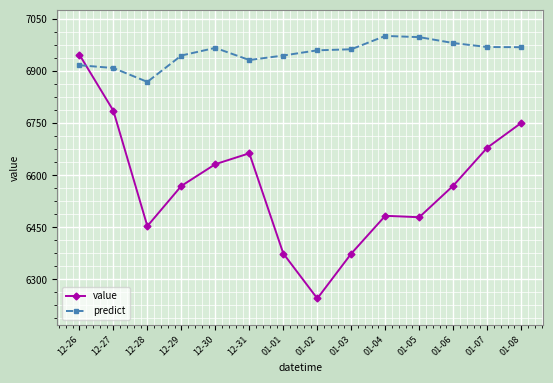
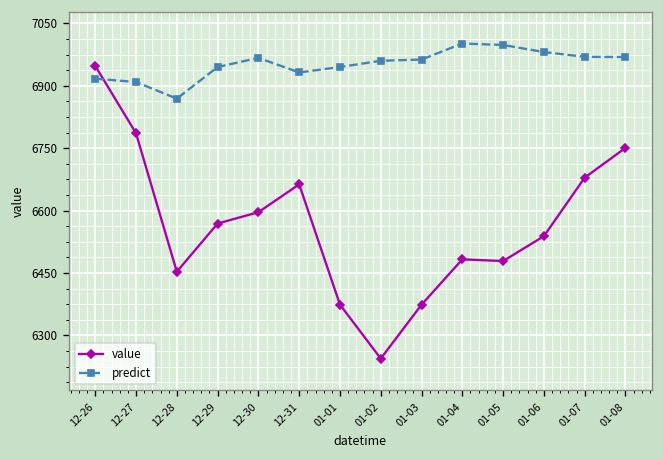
value, 12-30: 6630 -> 6600
value, 01-06: 6570 -> 6540
